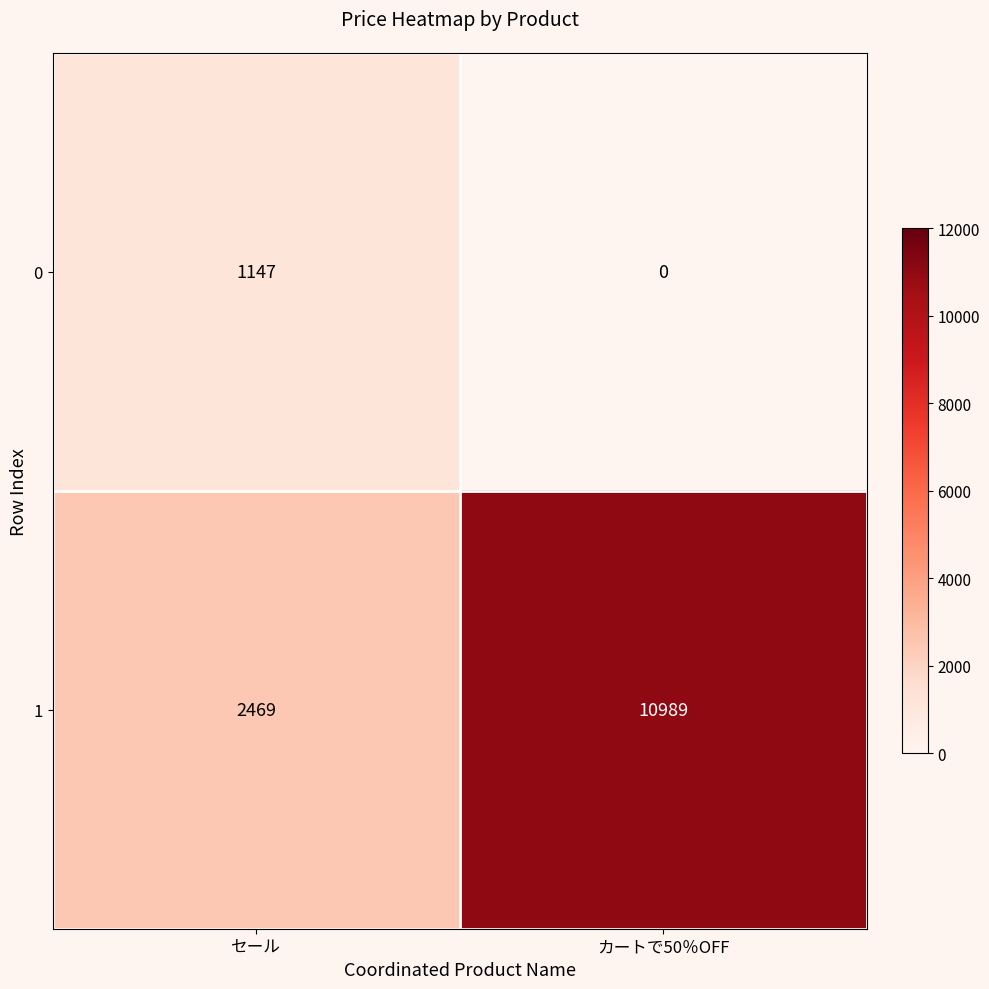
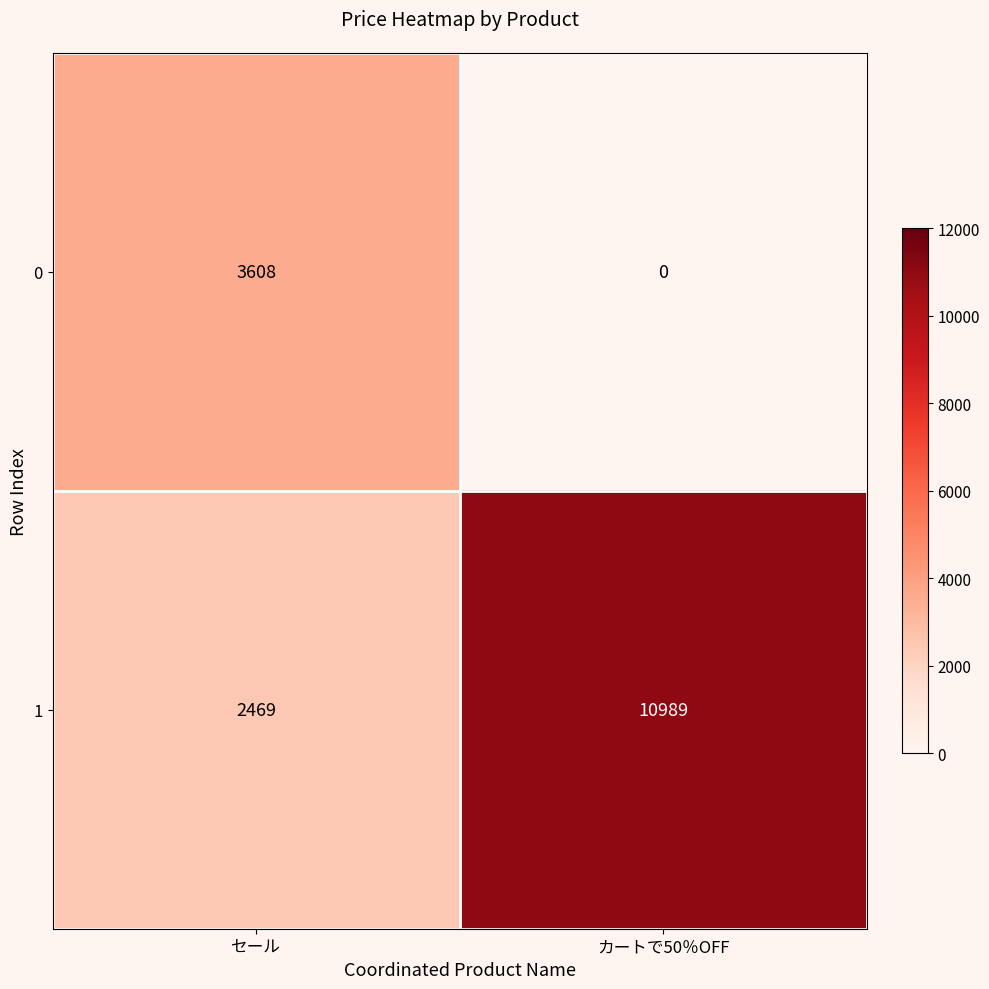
0, セール: 1147 -> 3608
